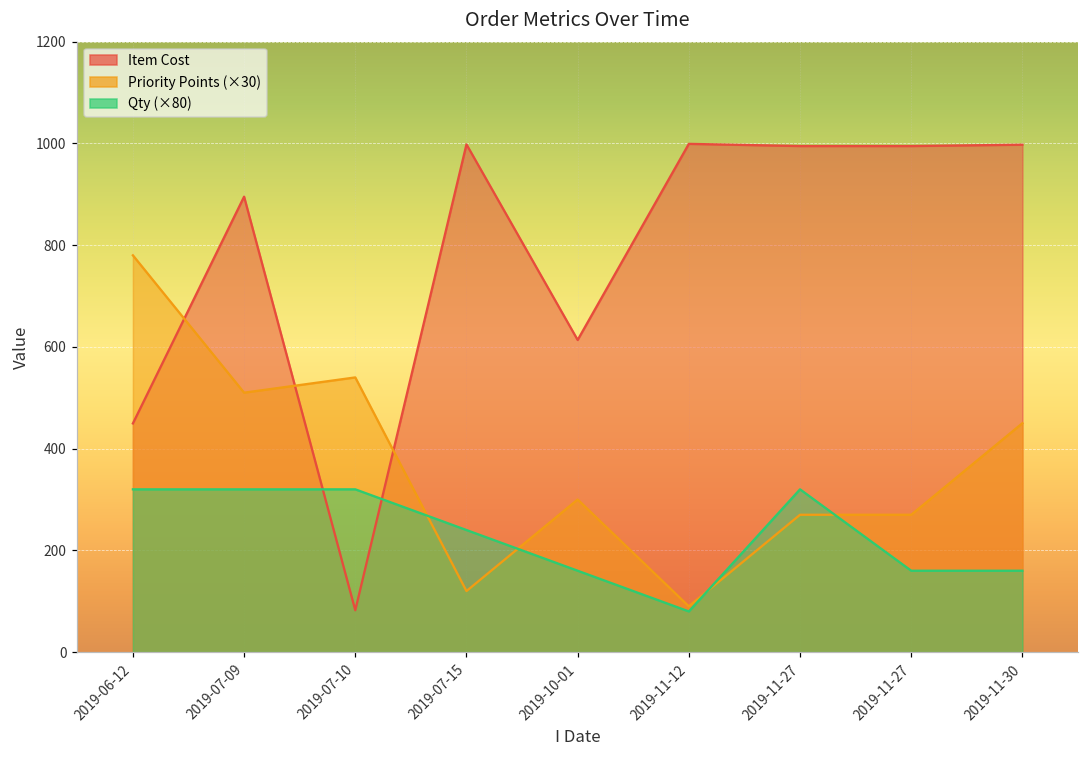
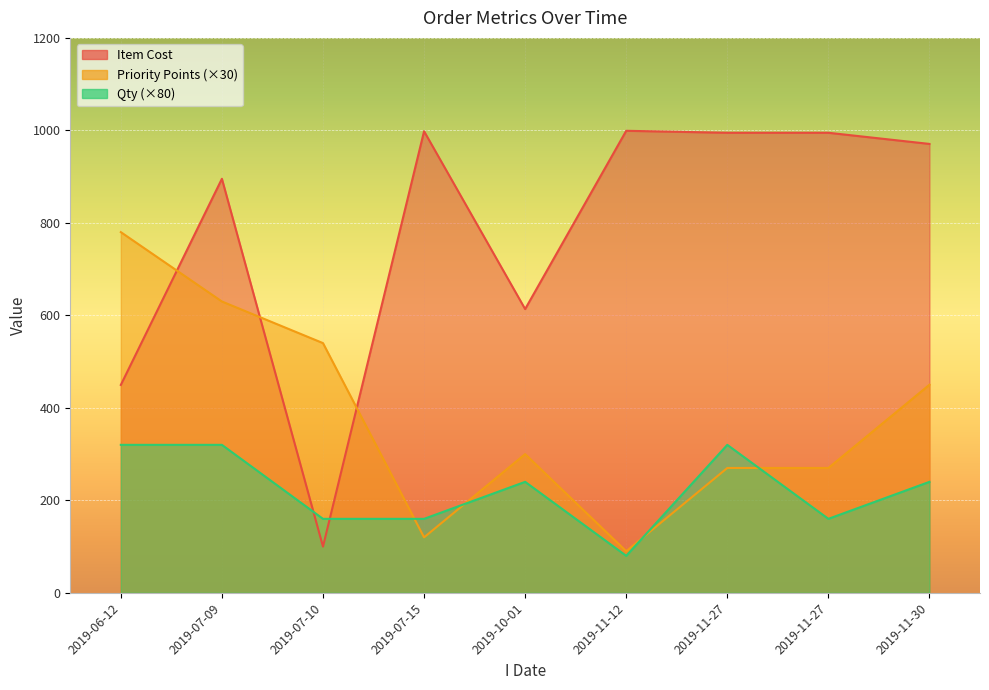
Priority Points (×30), 2019-07-09: 510 -> 630
Item Cost, 2019-07-10: 80 -> 100
Qty (×80), 2019-07-10: 320 -> 160
Qty (×80), 2019-07-15: 240 -> 160
Qty (×80), 2019-10-01: 160 -> 240
Item Cost, 2019-11-30: 1000 -> 970
Qty (×80), 2019-11-30: 160 -> 240
